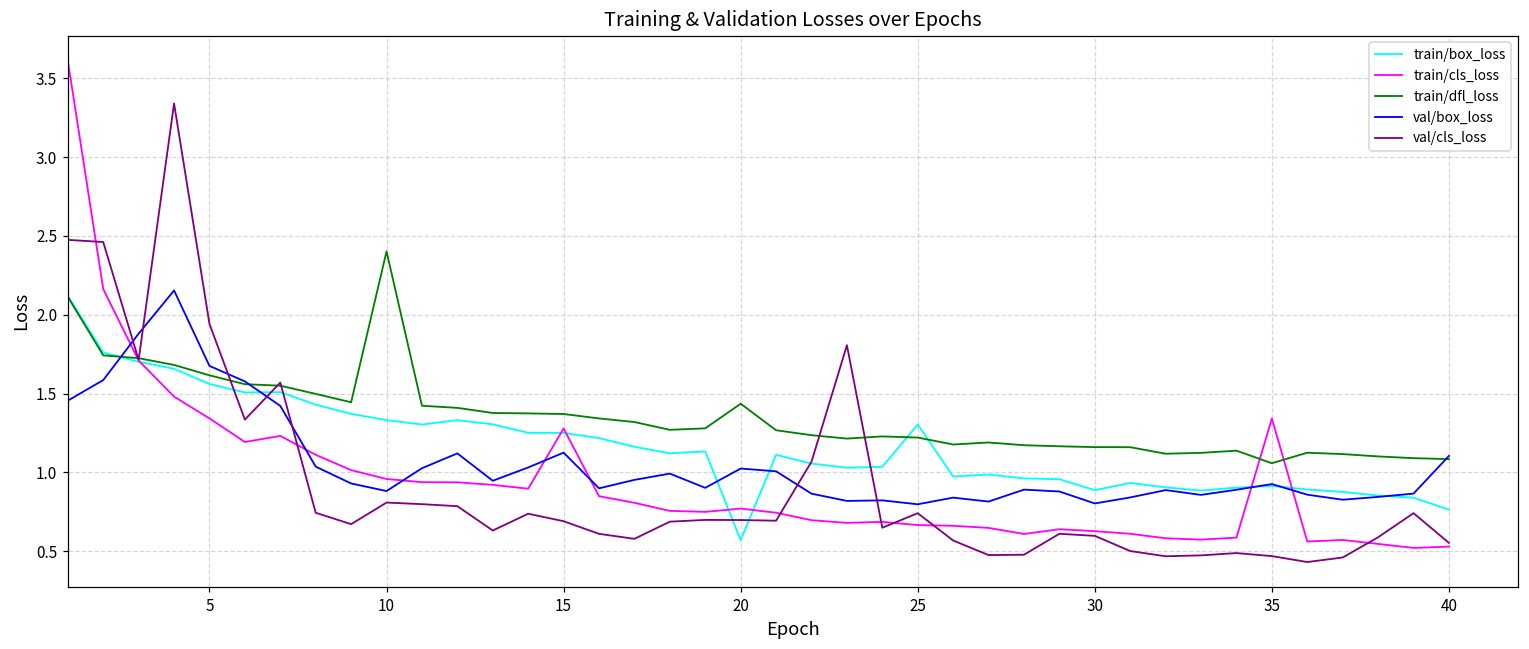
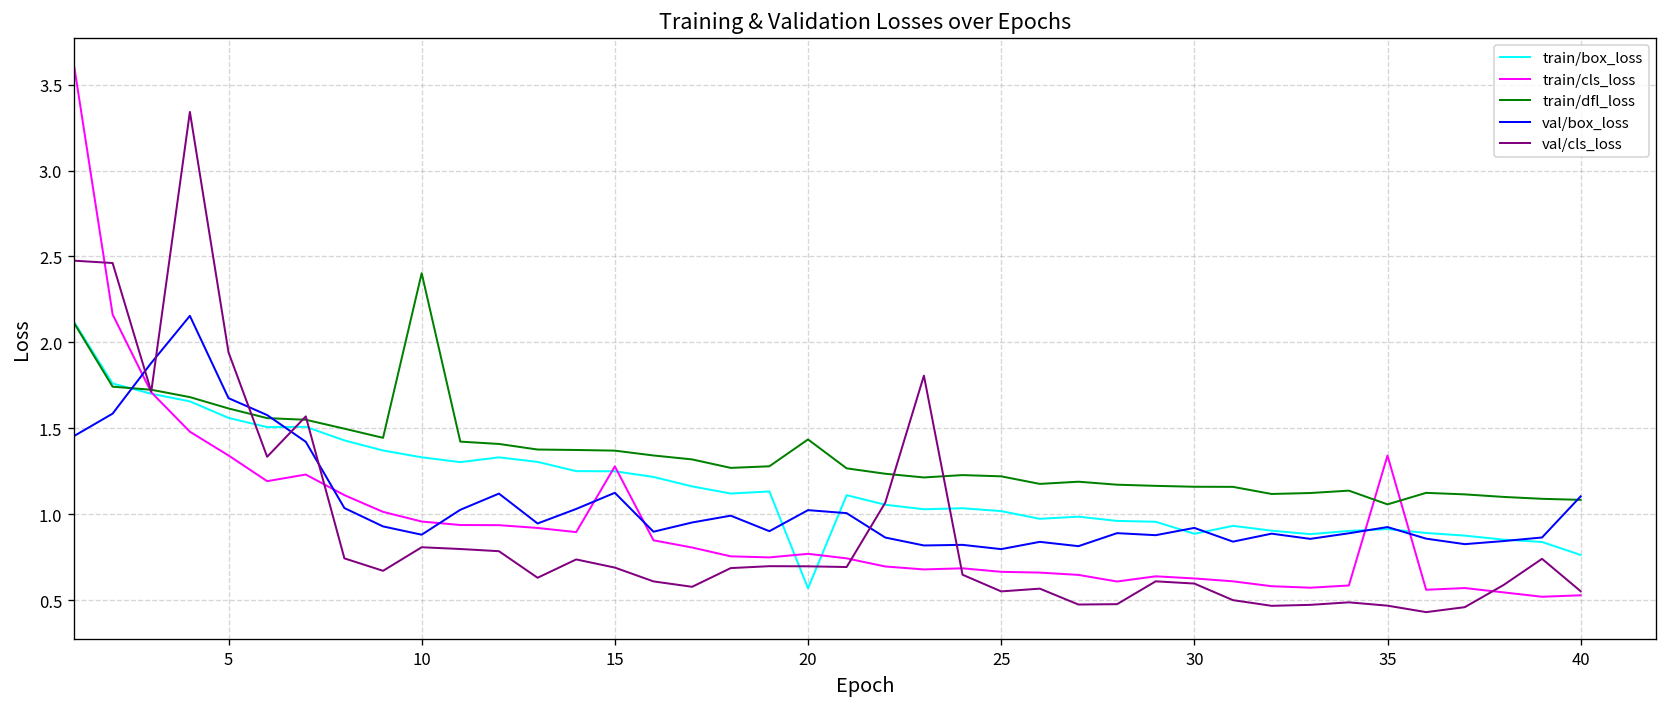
train/box_loss, 25: 1.30 -> 1.02
val/cls_loss, 25: 0.74 -> 0.55
val/box_loss, 30: 0.80 -> 0.92
